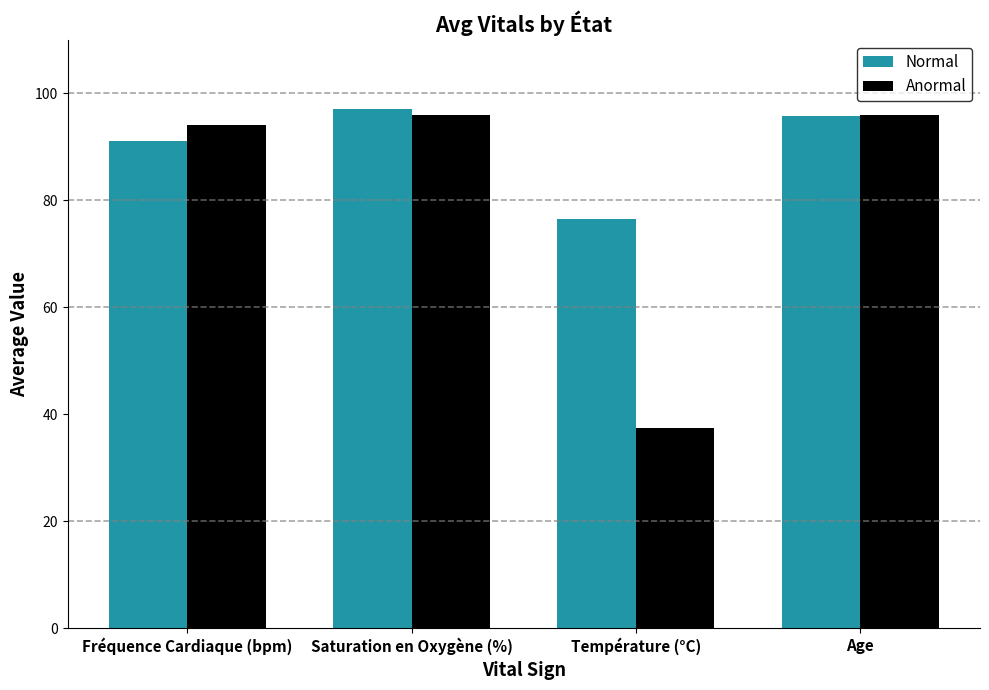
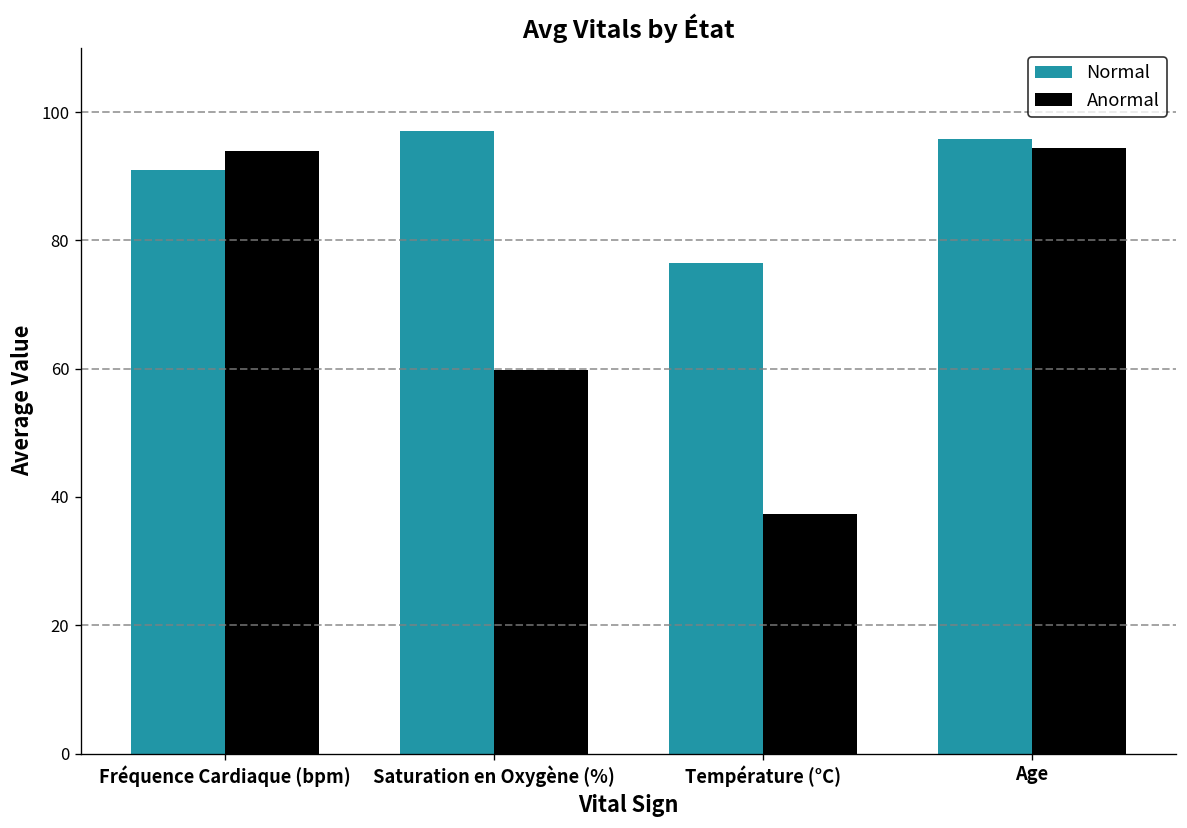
Anormal, Saturation en Oxygène (%): 96 -> 60
Anormal, Age: 96 -> 94
